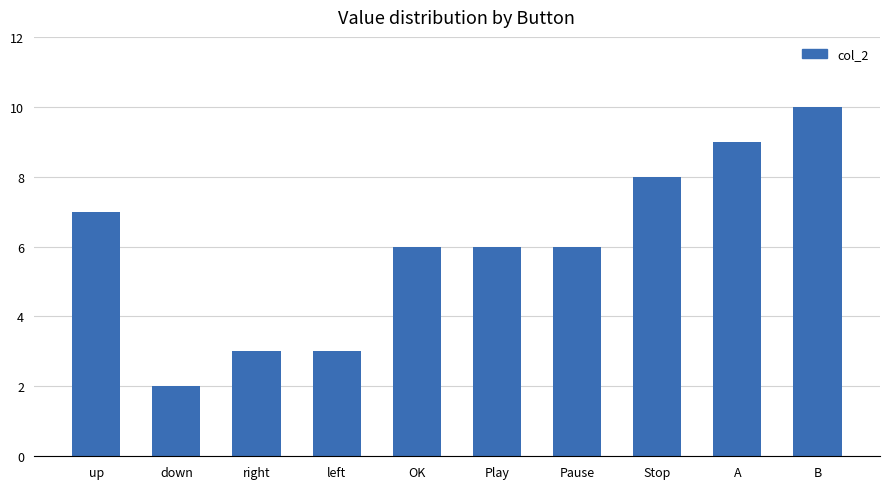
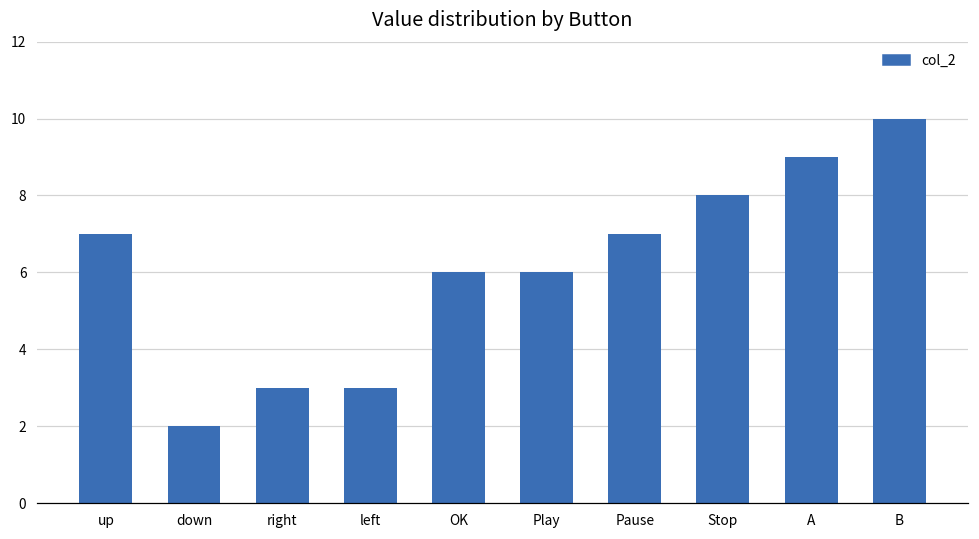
Pause: 6 -> 7
